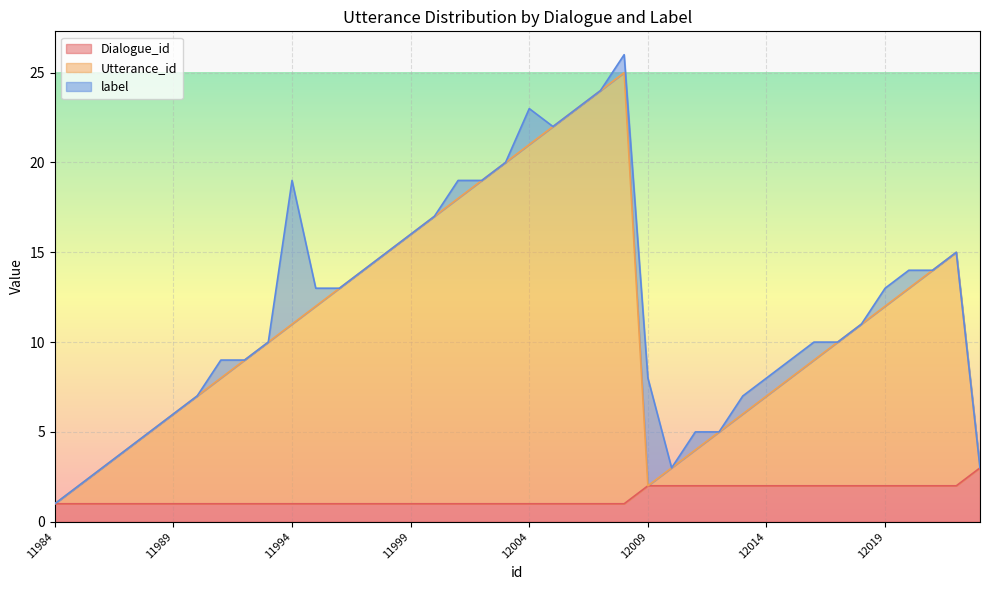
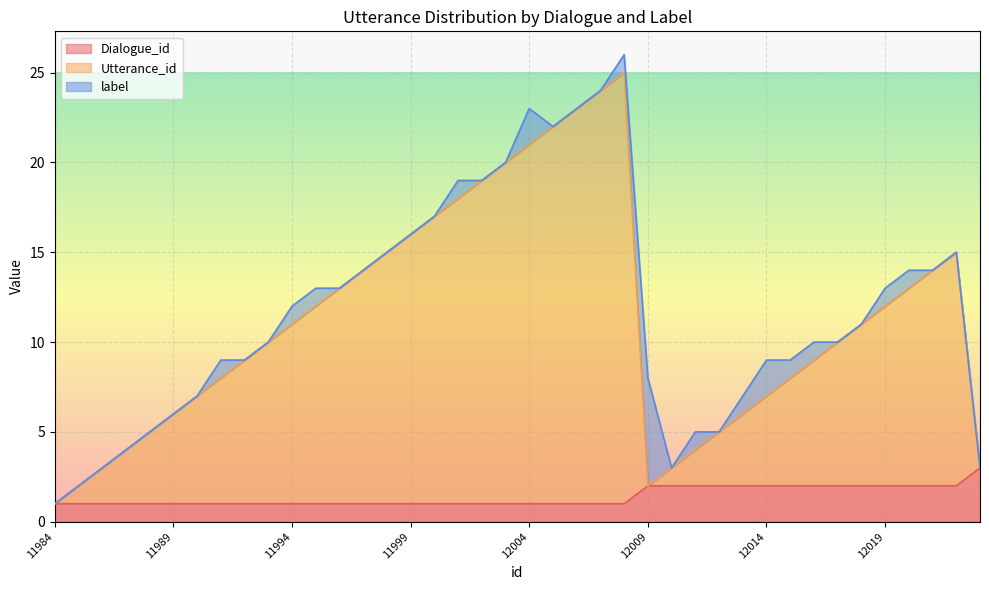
label, 11994: 8 -> 1
label, 12014: 1 -> 2
